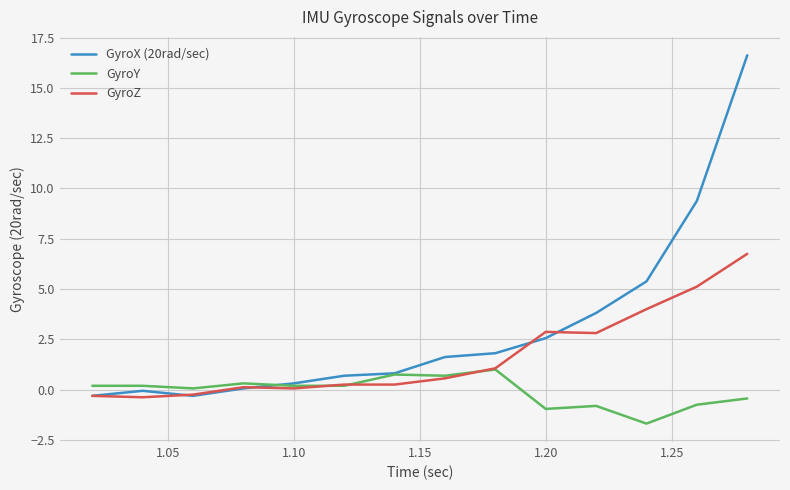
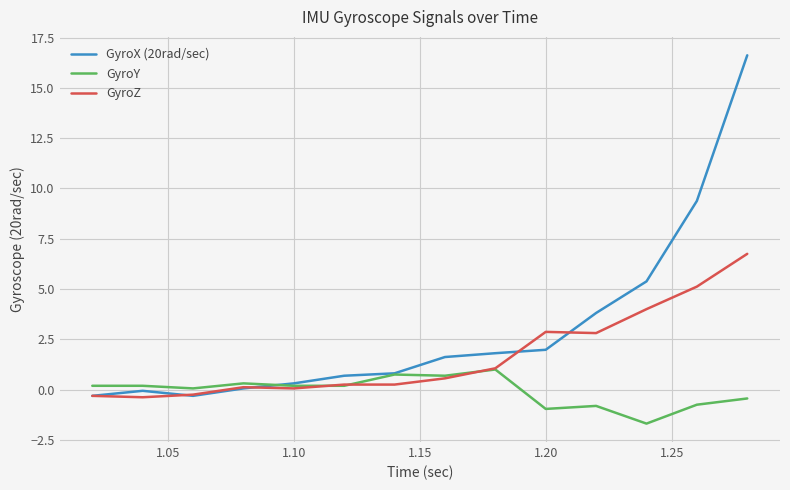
GyroX (20rad/sec), 1.20: 2.6 -> 2.0
